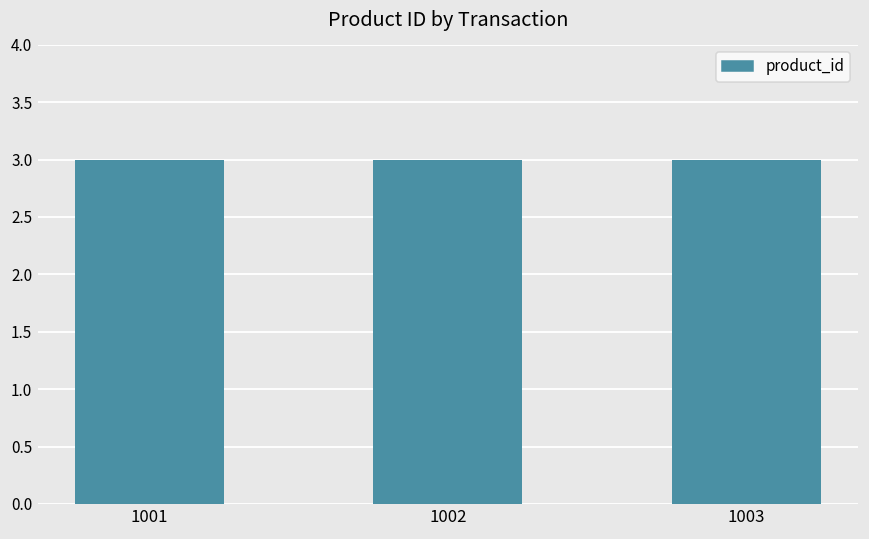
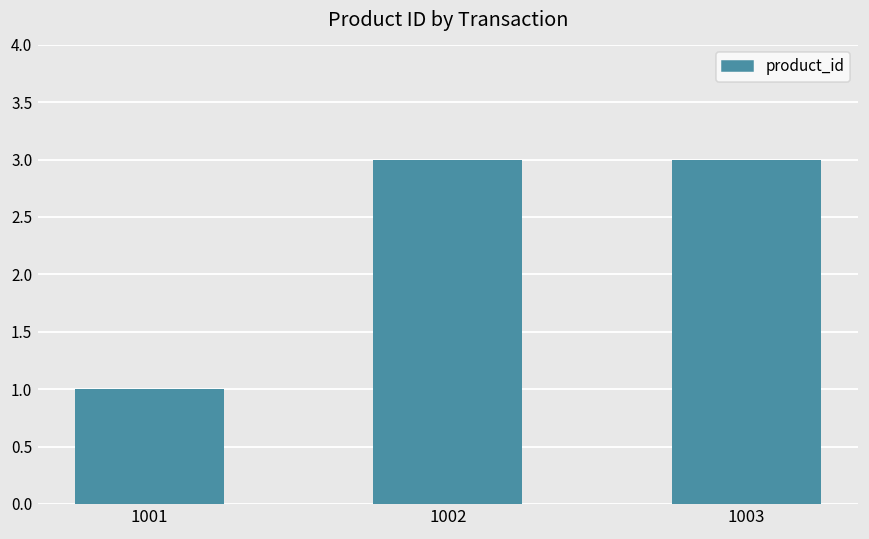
1001: 3 -> 1
